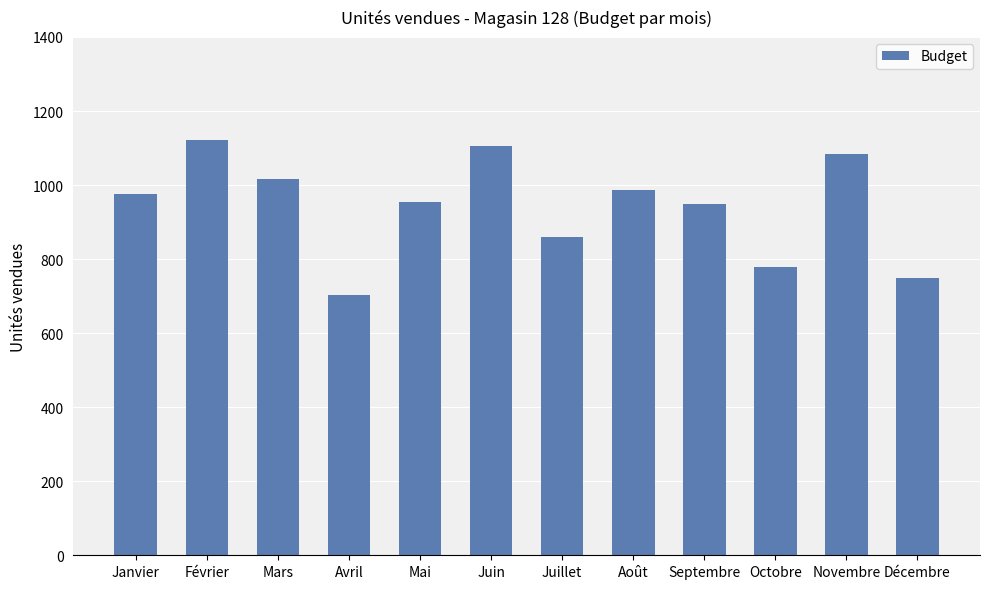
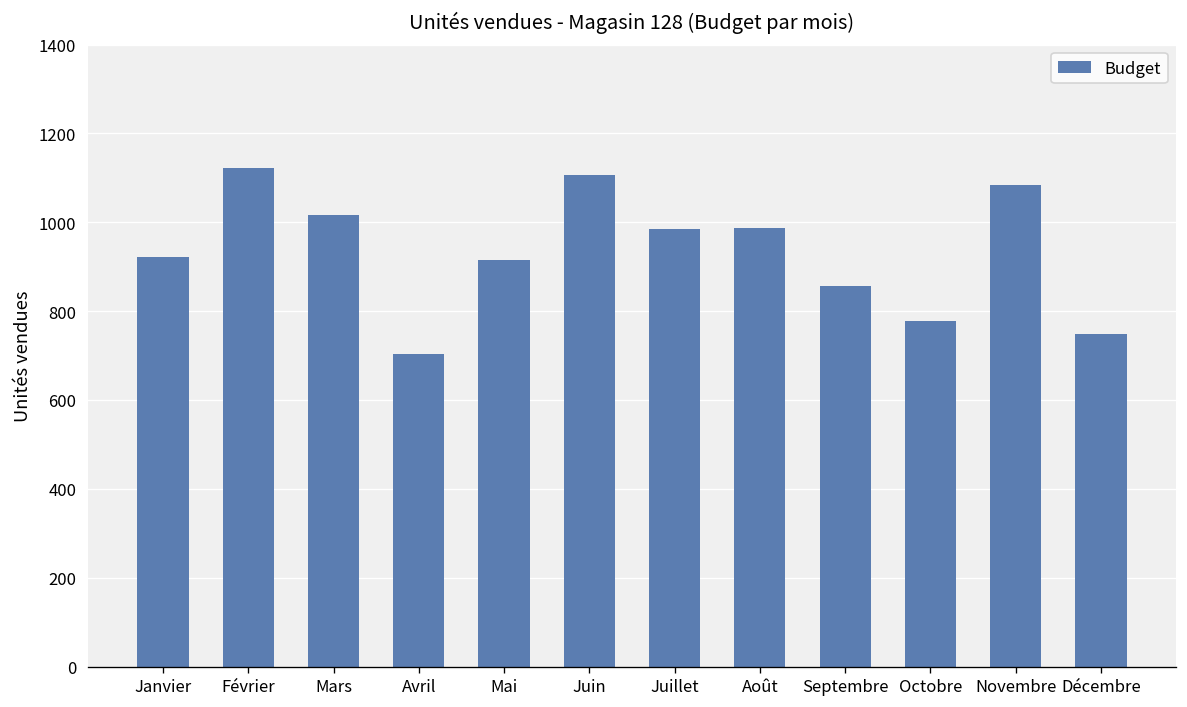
Janvier: 980 -> 920
Mai: 960 -> 910
Juillet: 860 -> 980
Septembre: 950 -> 860
